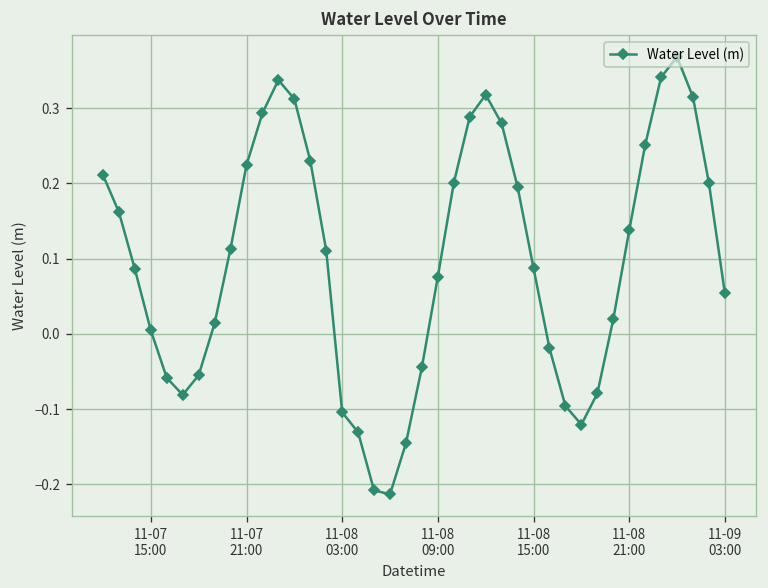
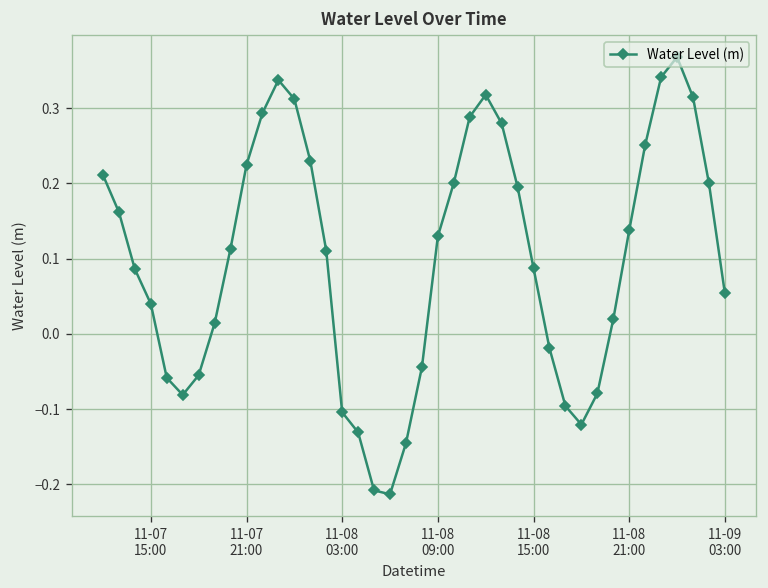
11-07 15:00: 0.00 -> 0.04
11-08 09:00: 0.08 -> 0.13
